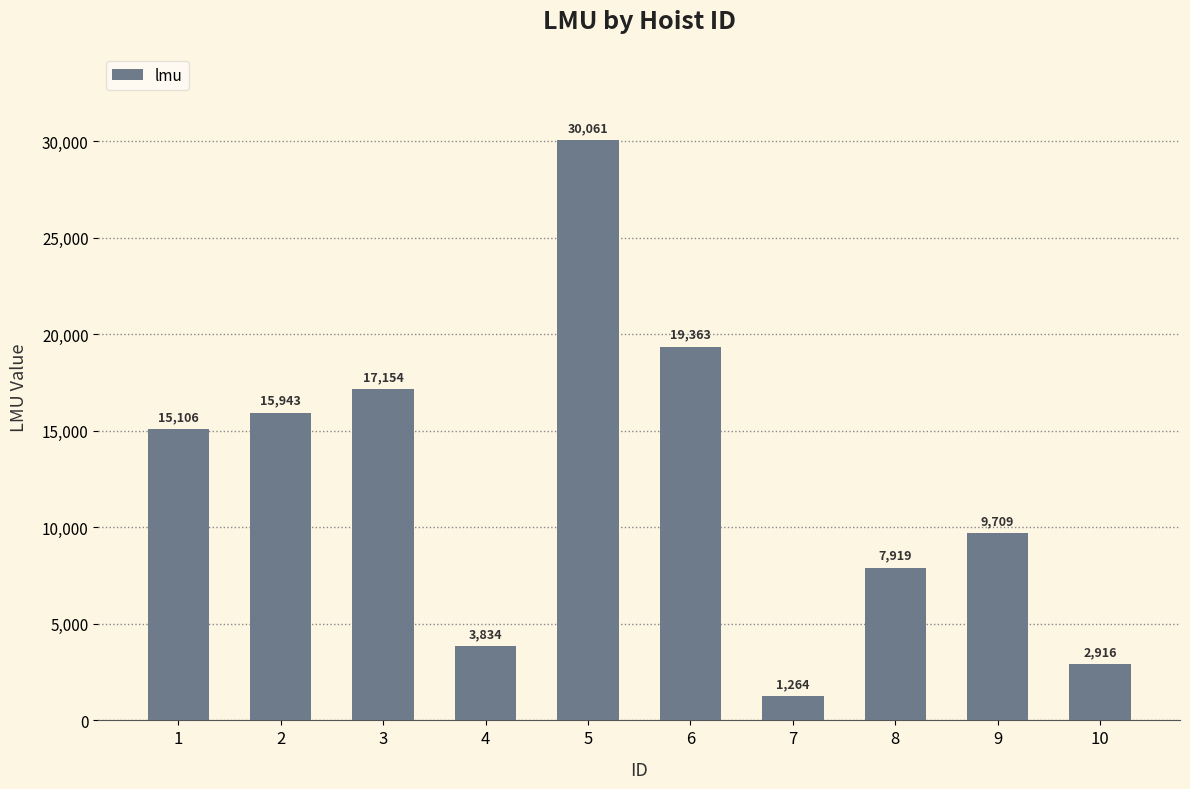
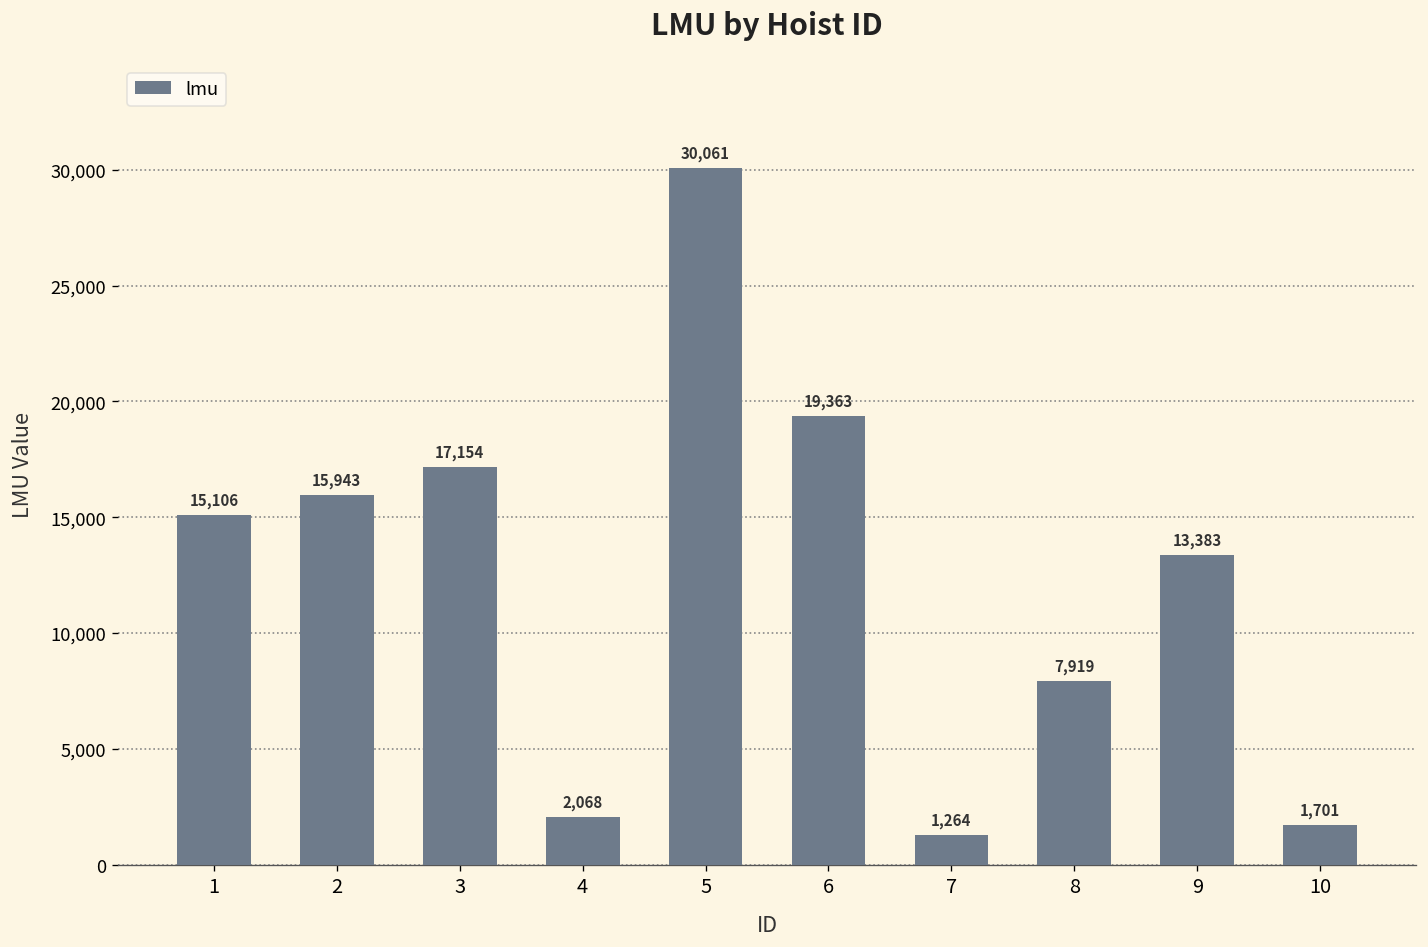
4: 3,834 -> 2,068
9: 9,709 -> 13,383
10: 2,916 -> 1,701
